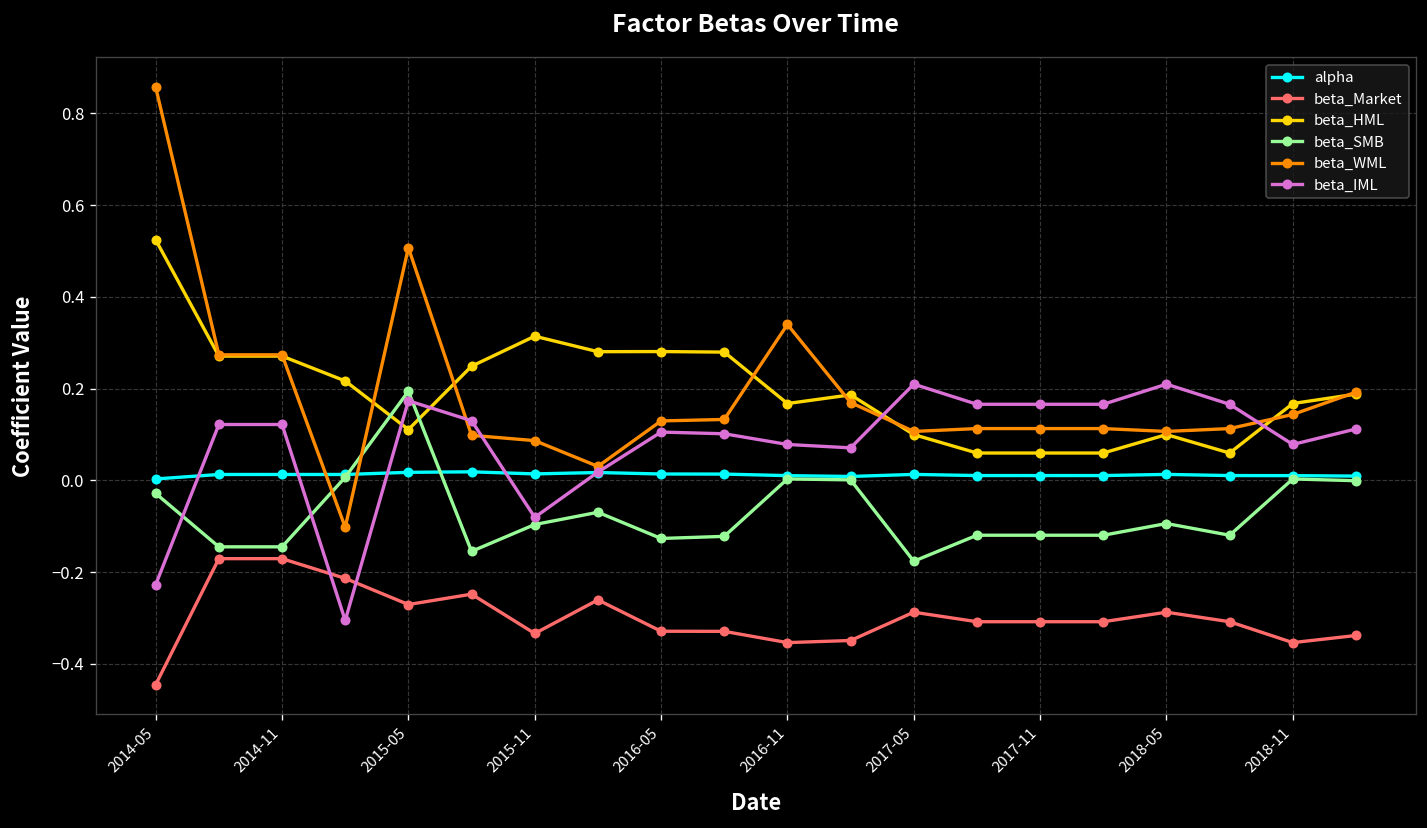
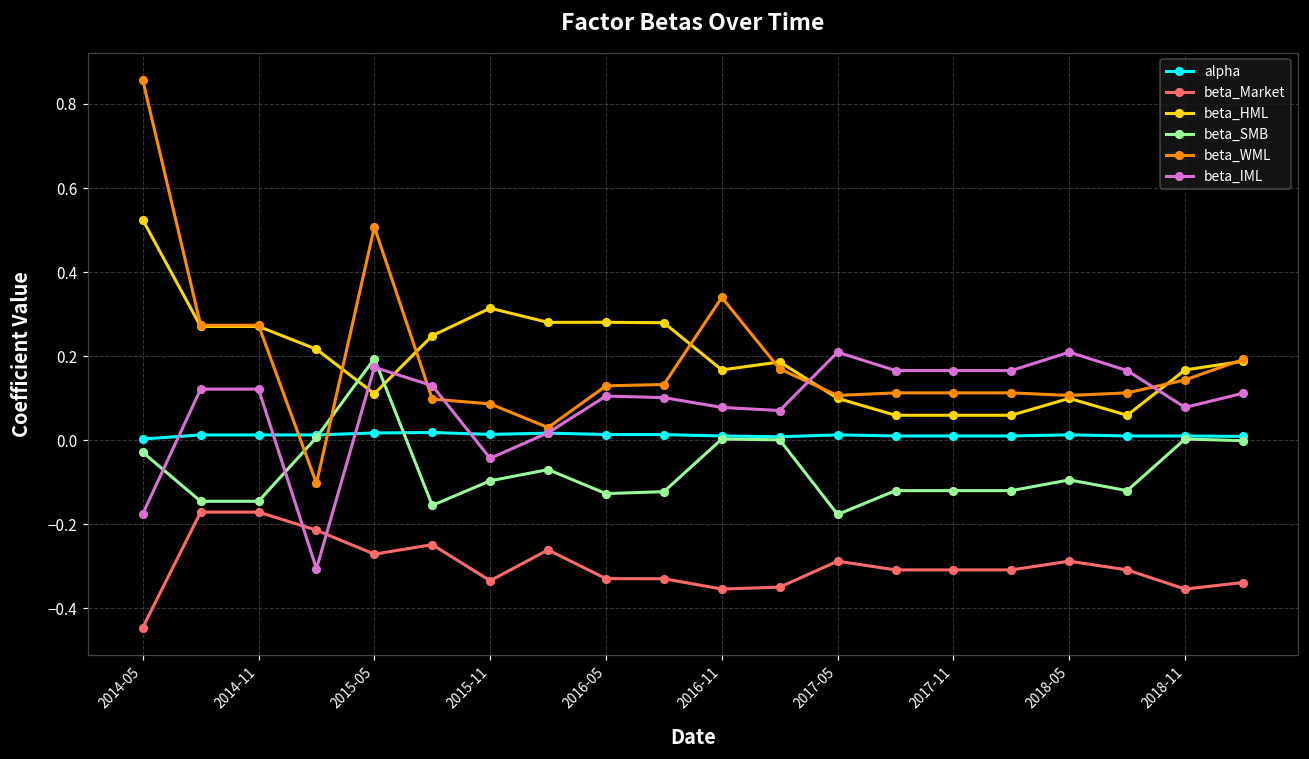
beta_IML, 2014-05: -0.23 -> -0.18
beta_IML, 2015-11: -0.08 -> -0.04
